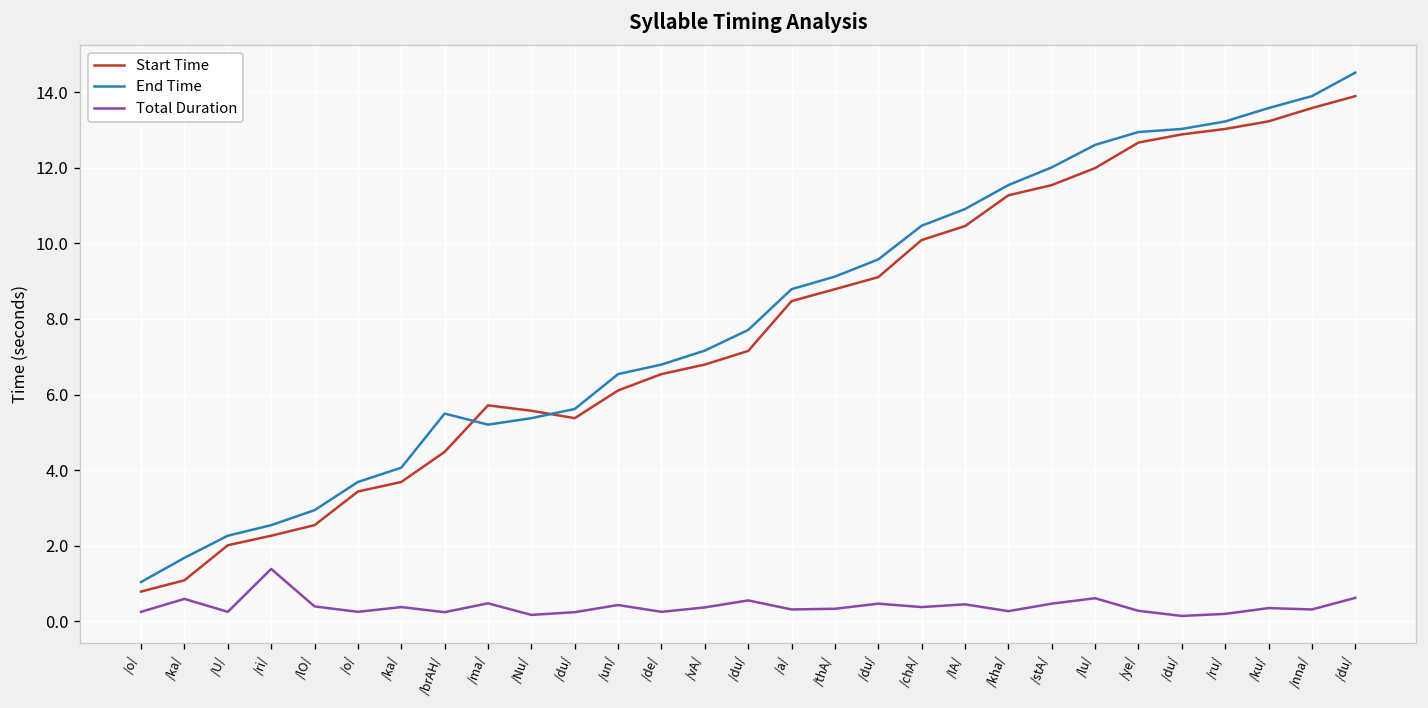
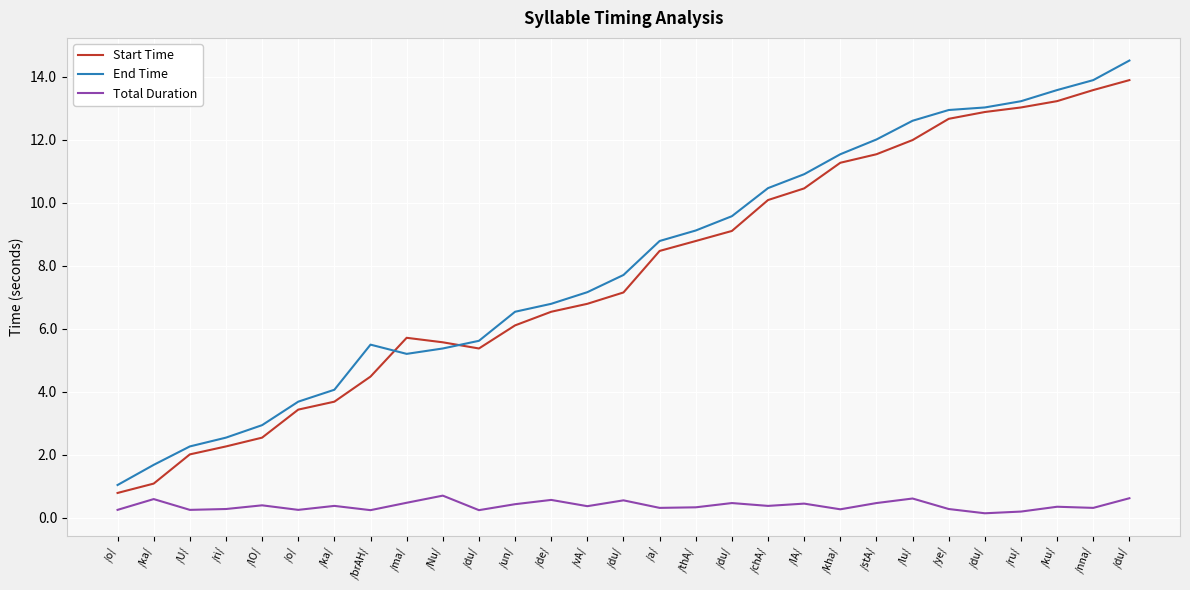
Total Duration, /ri/: 1.4 -> 0.3
Total Duration, /Nu/: 0.2 -> 0.7
Total Duration, /de/: 0.3 -> 0.6
